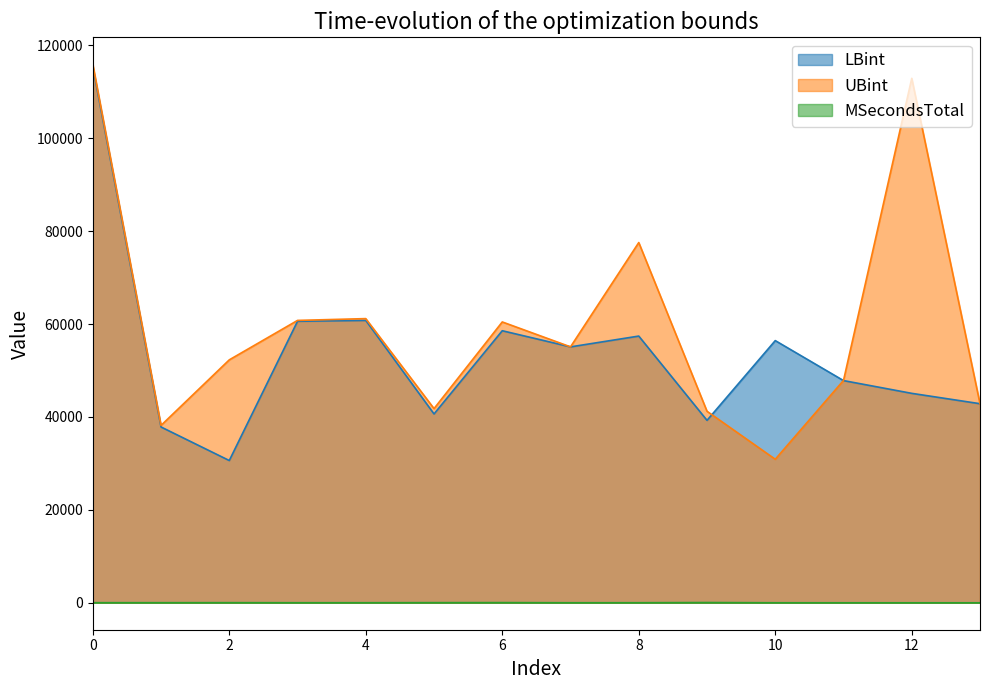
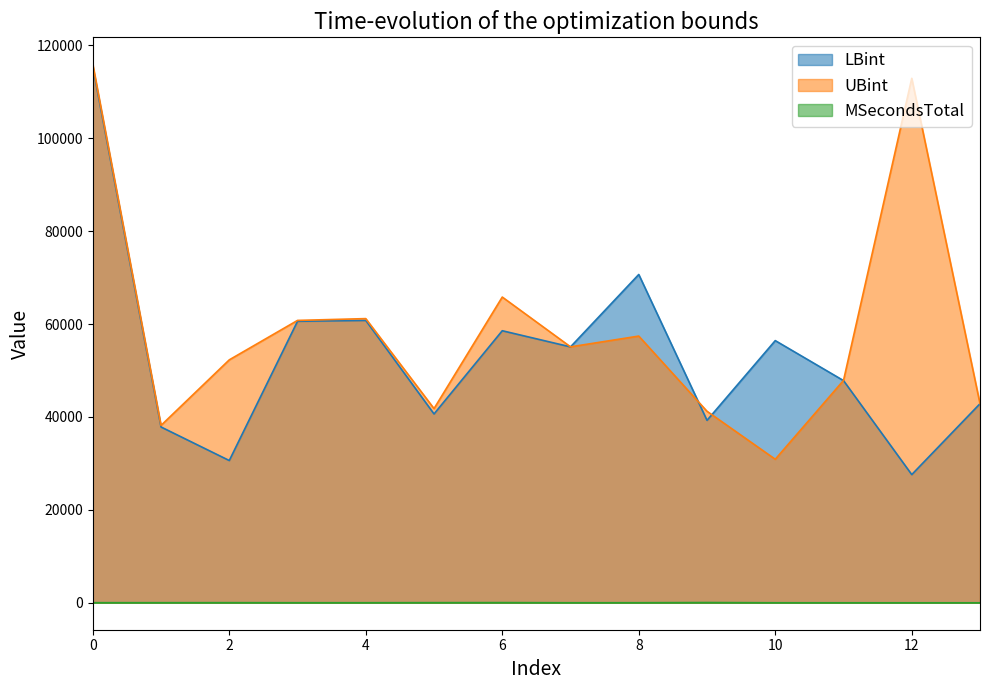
UBint, 6: 60000 -> 66000
LBint, 8: 57000 -> 71000
UBint, 8: 78000 -> 57000
LBint, 12: 45000 -> 28000
